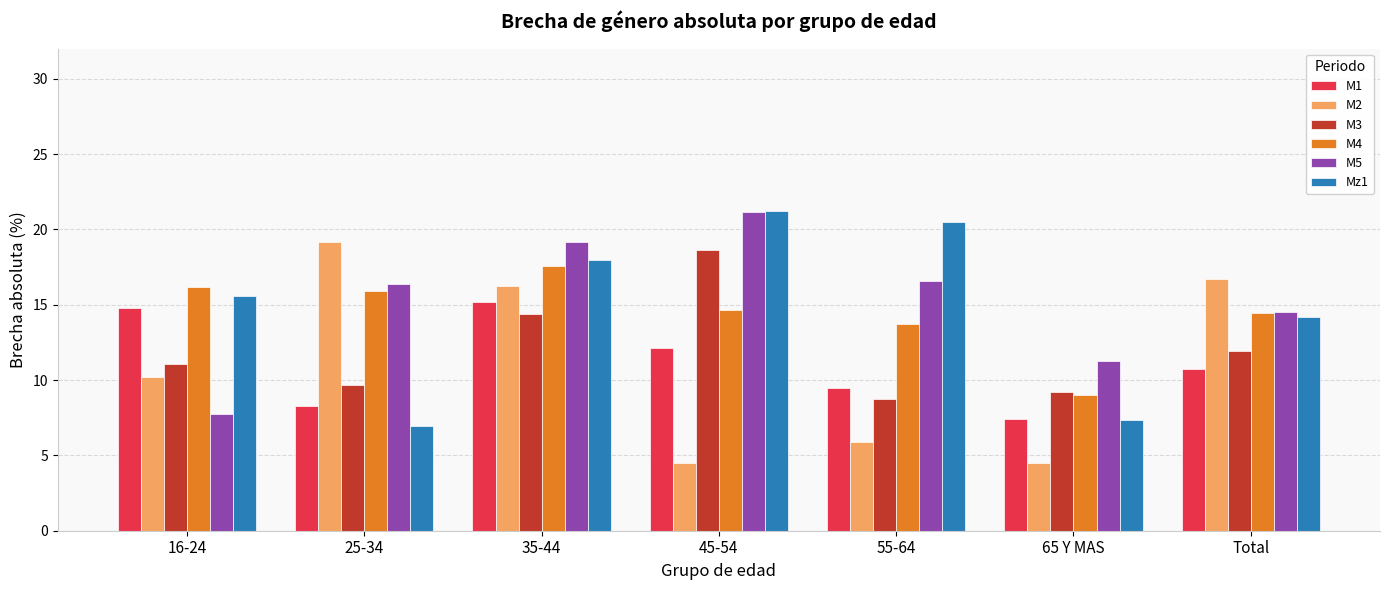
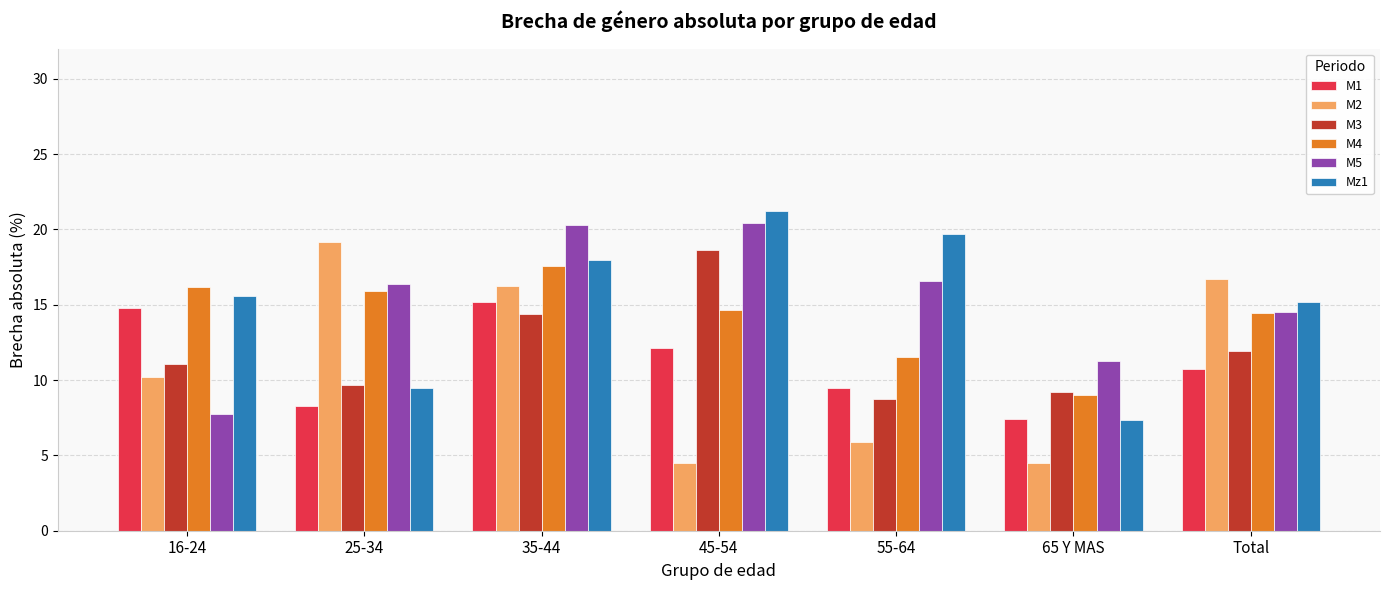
Mz1, 25-34: 6.9 -> 9.5
M5, 35-44: 19.2 -> 20.3
M5, 45-54: 21.1 -> 20.4
M4, 55-64: 13.7 -> 11.6
Mz1, 55-64: 20.5 -> 19.7
Mz1, Total: 14.2 -> 15.1
